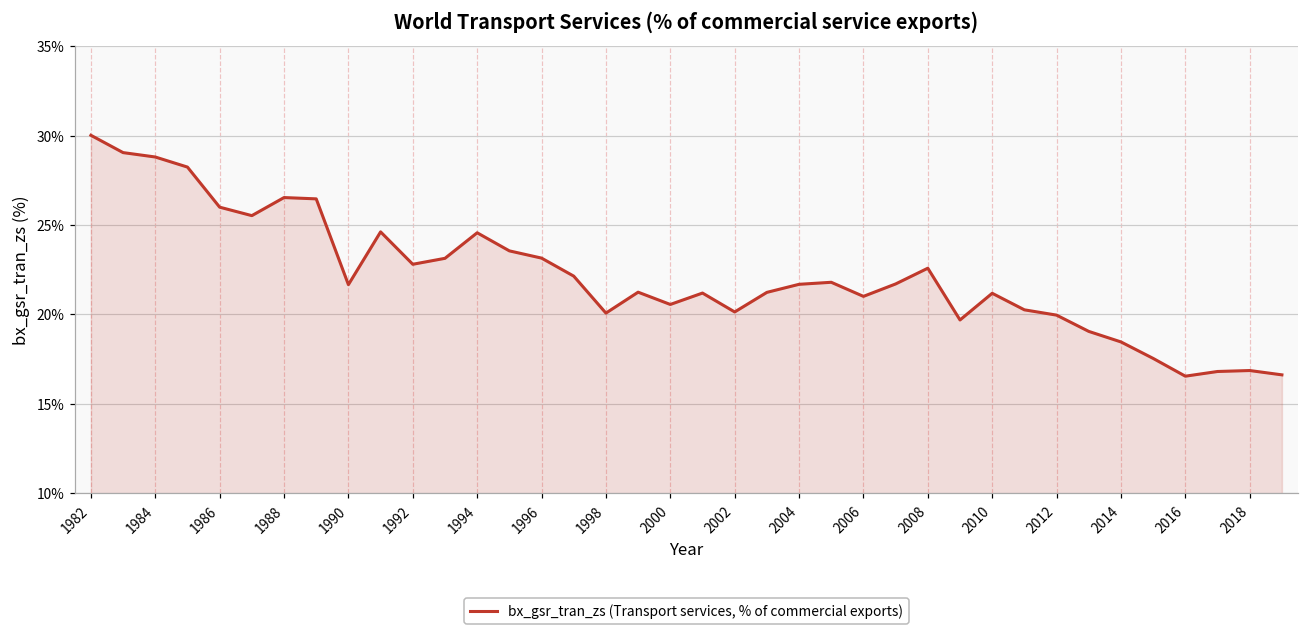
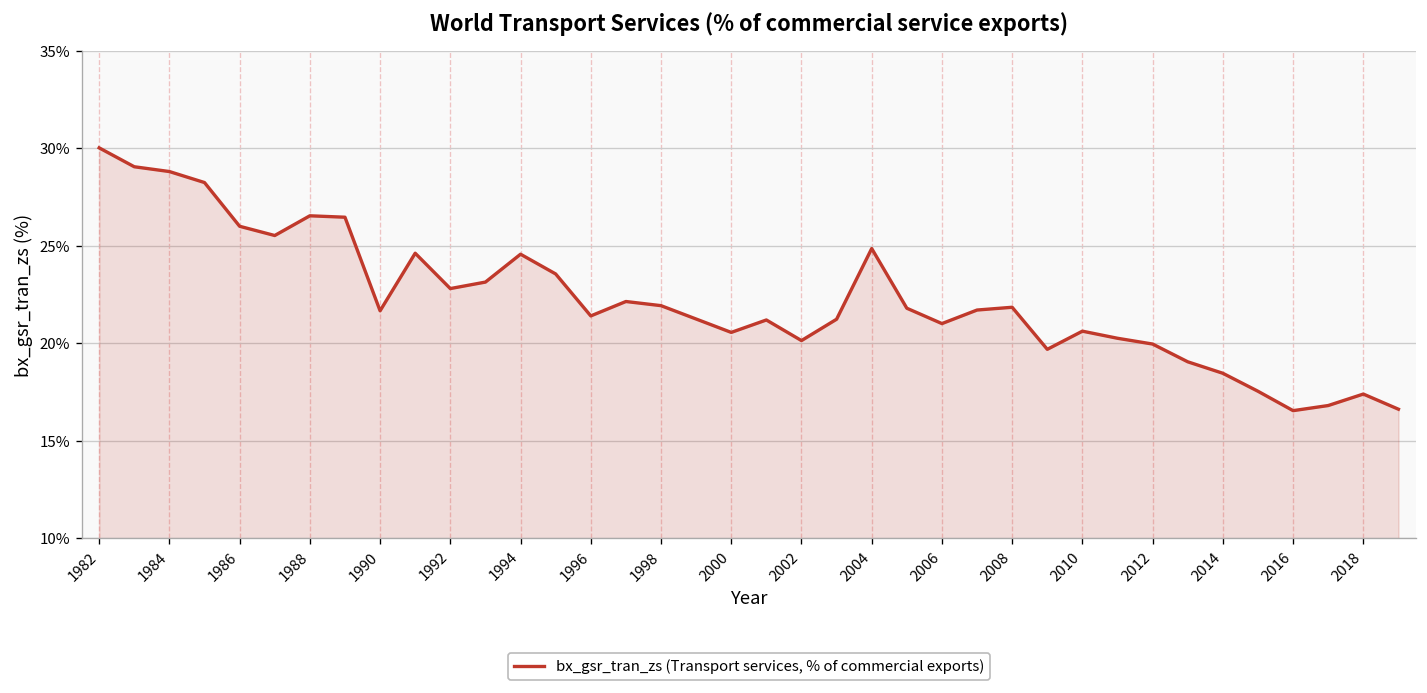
1996: 23.2% -> 21.4%
1998: 20.1% -> 21.9%
2004: 21.7% -> 24.9%
2008: 22.6% -> 21.9%
2010: 21.2% -> 20.6%
2018: 16.9% -> 17.4%
